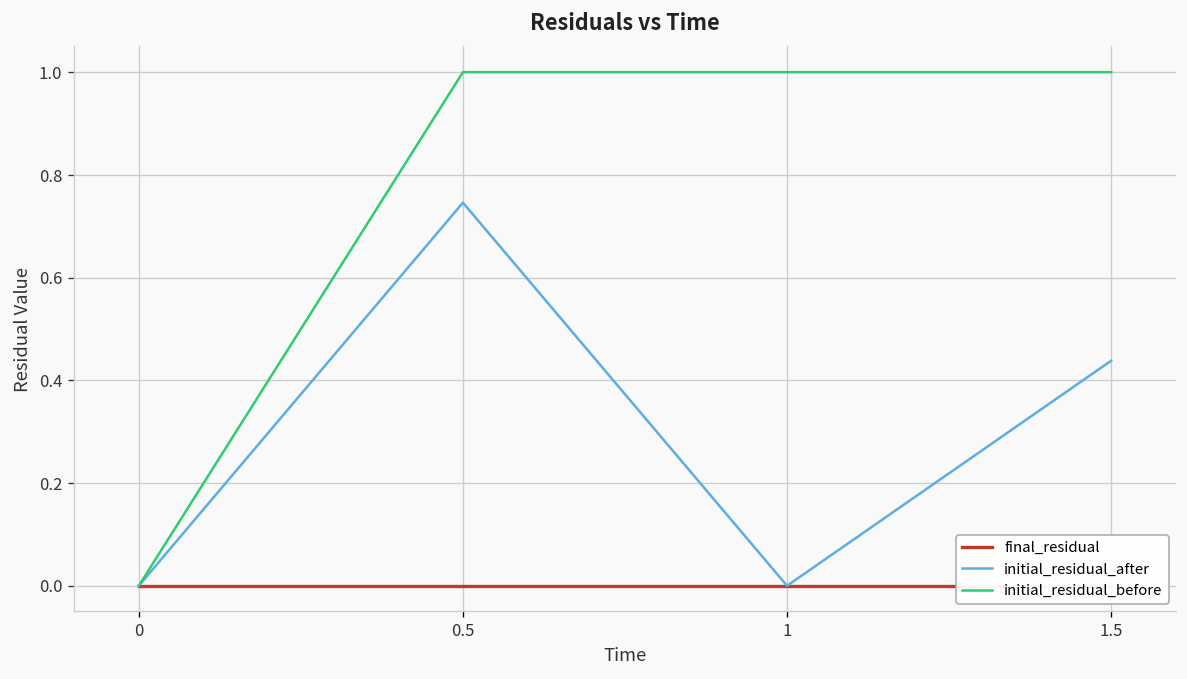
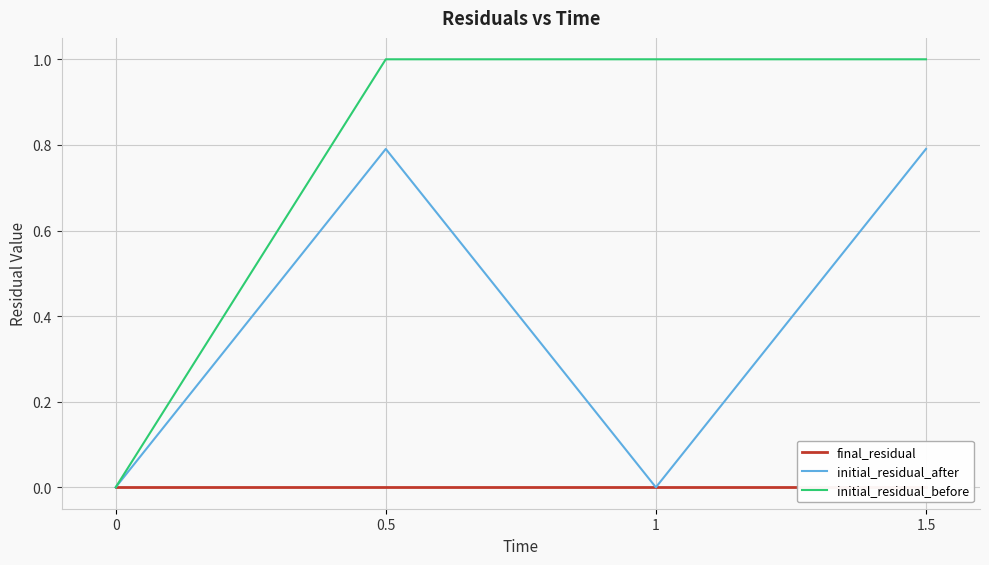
initial_residual_after, 0.5: 0.75 -> 0.79
initial_residual_after, 1.5: 0.44 -> 0.79
